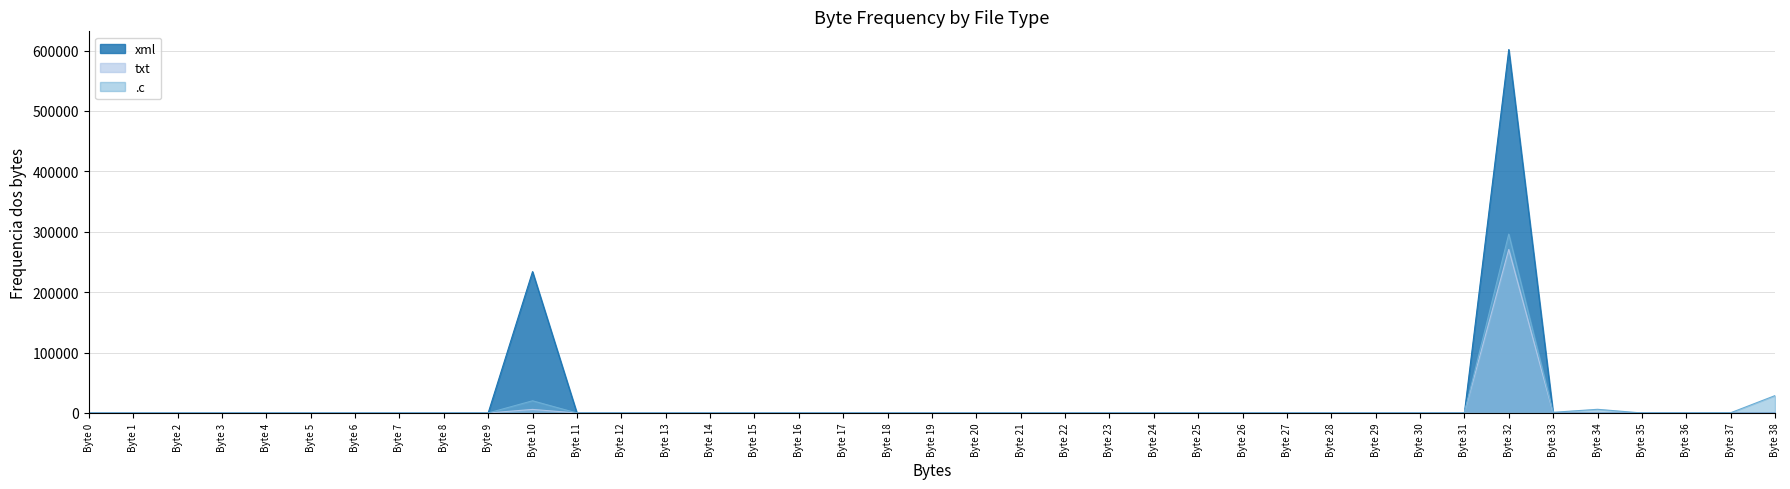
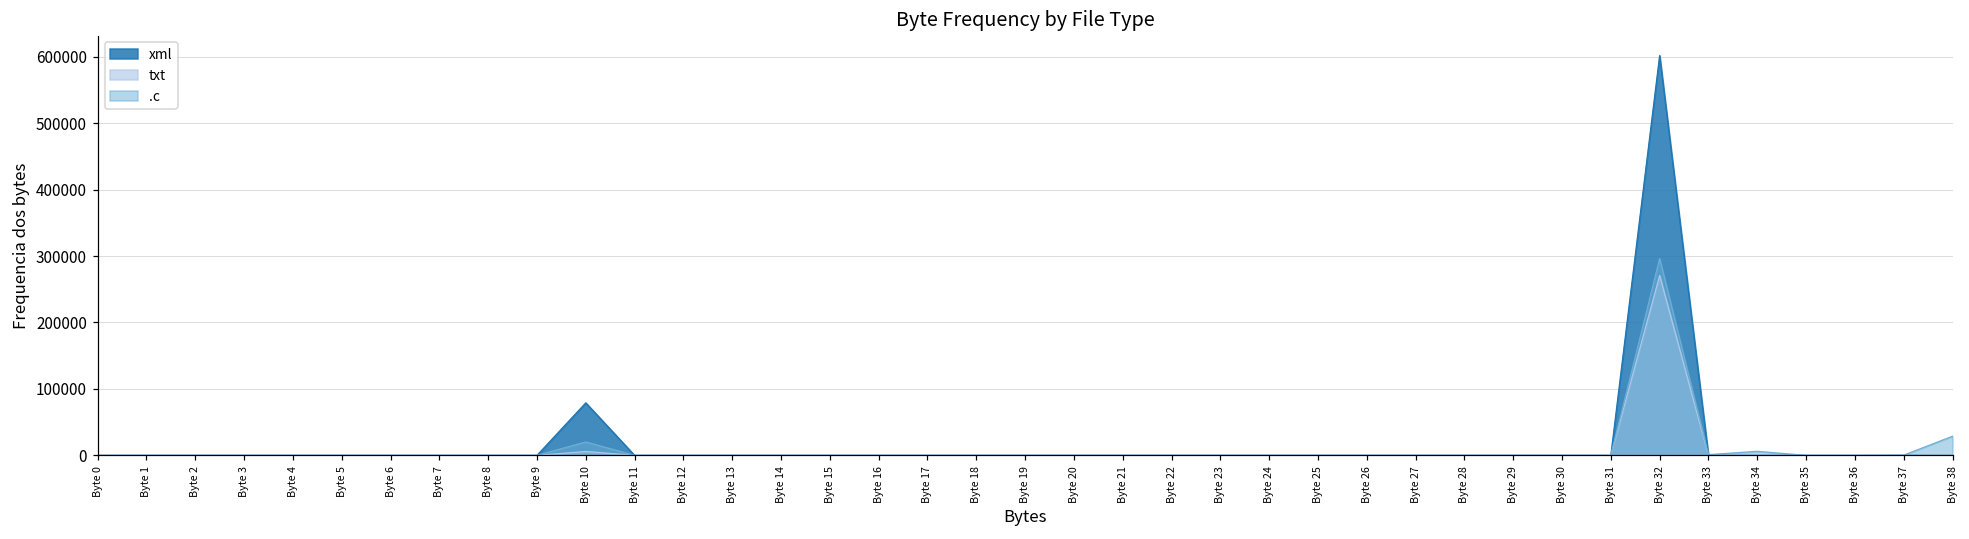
xml, Byte 10: 230000 -> 80000
